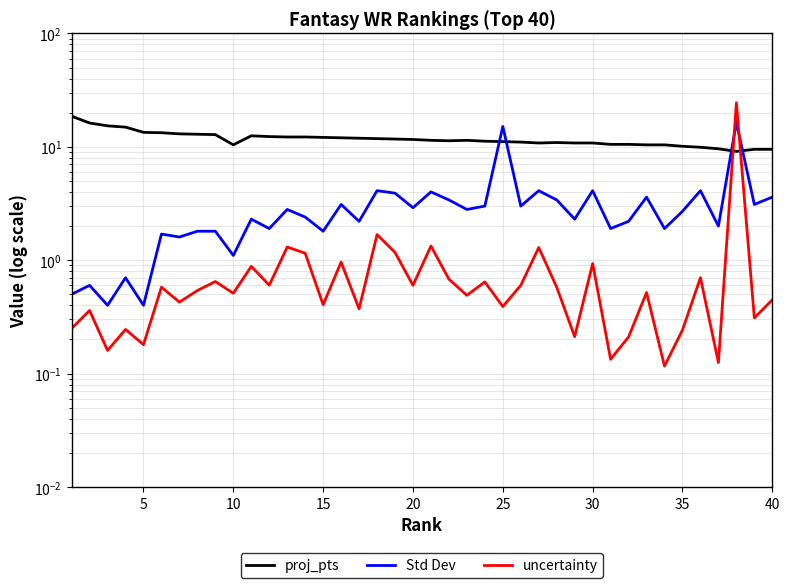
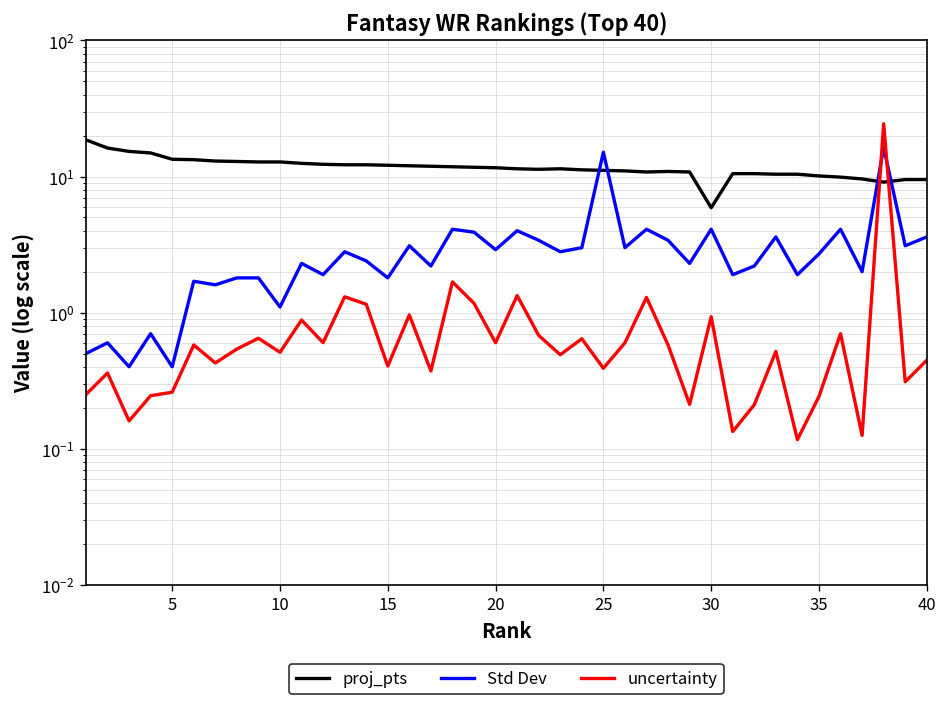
uncertainty, 5: 0.18 -> 0.26
proj_pts, 10: 10 -> 13
proj_pts, 30: 11 -> 6
